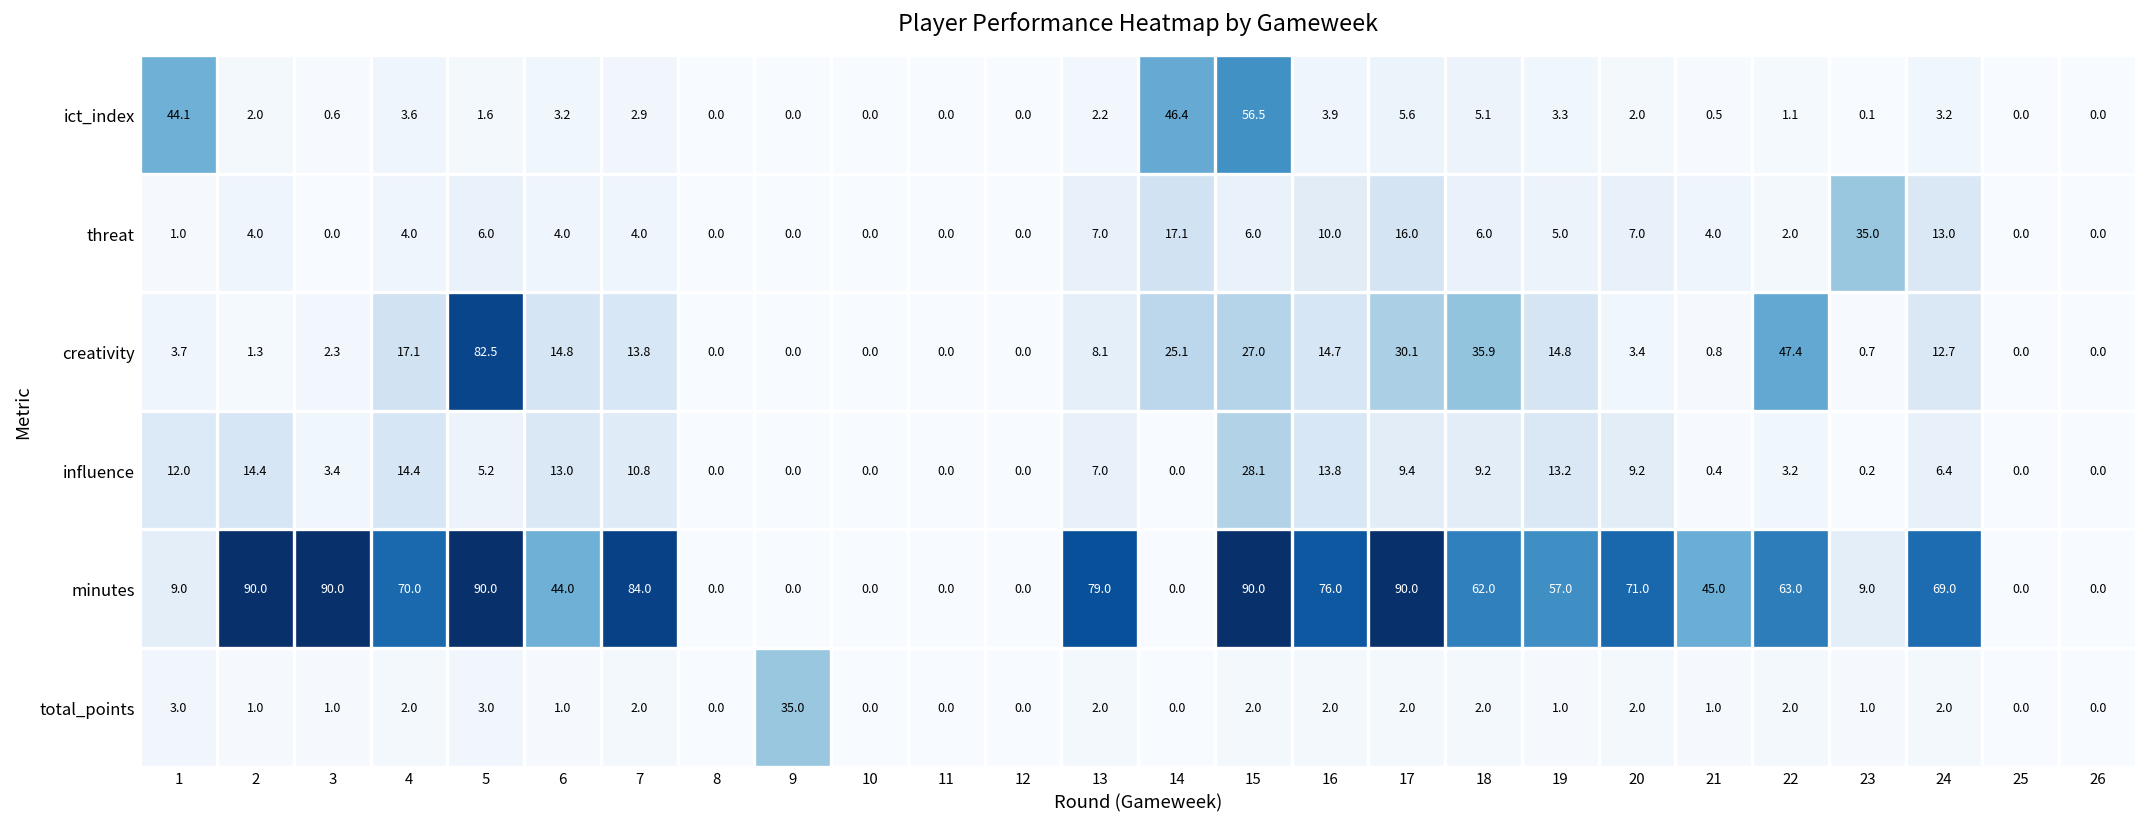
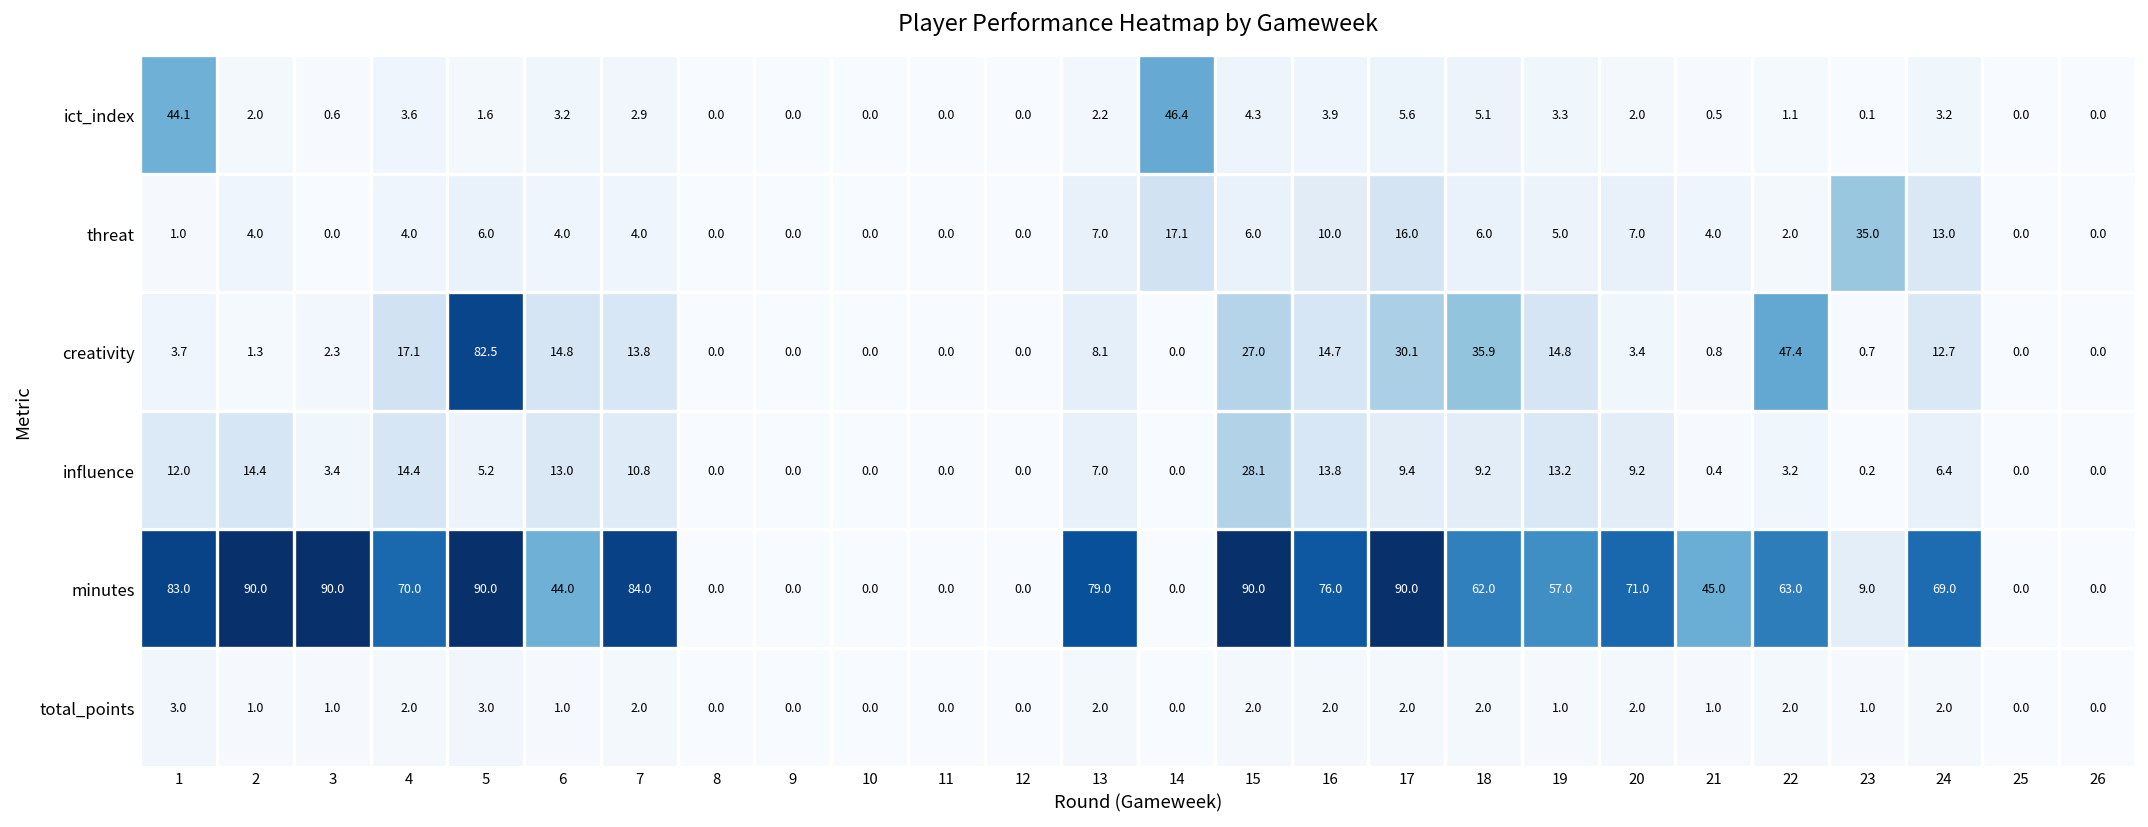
ict_index, 15: 56.5 -> 4.3
creativity, 14: 25.1 -> 0.0
minutes, 1: 9.0 -> 83.0
total_points, 9: 35.0 -> 0.0
